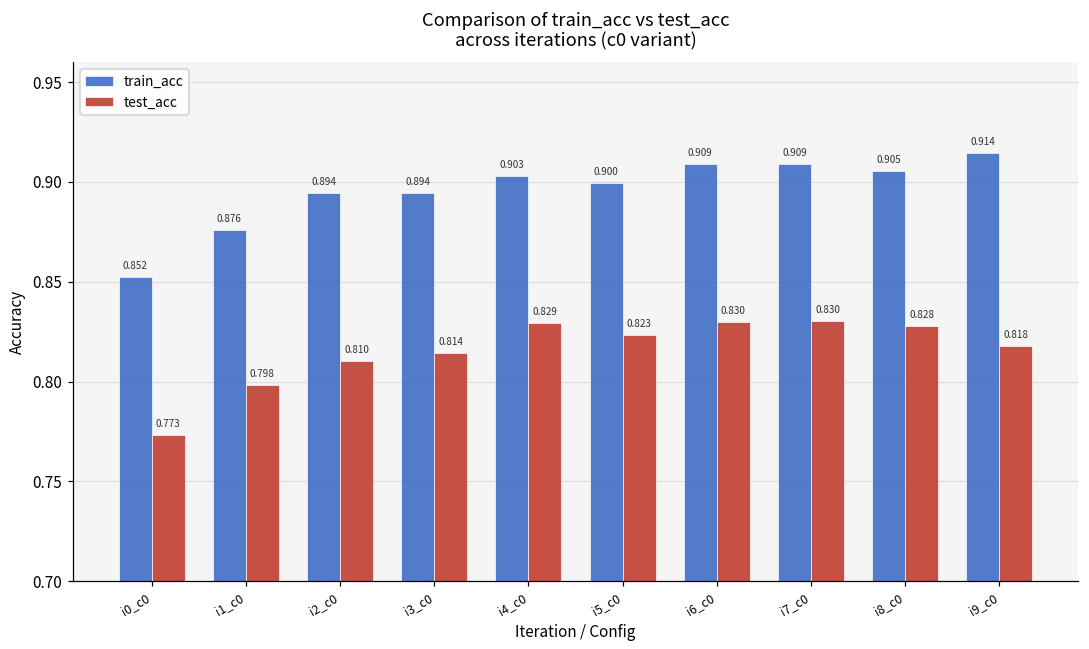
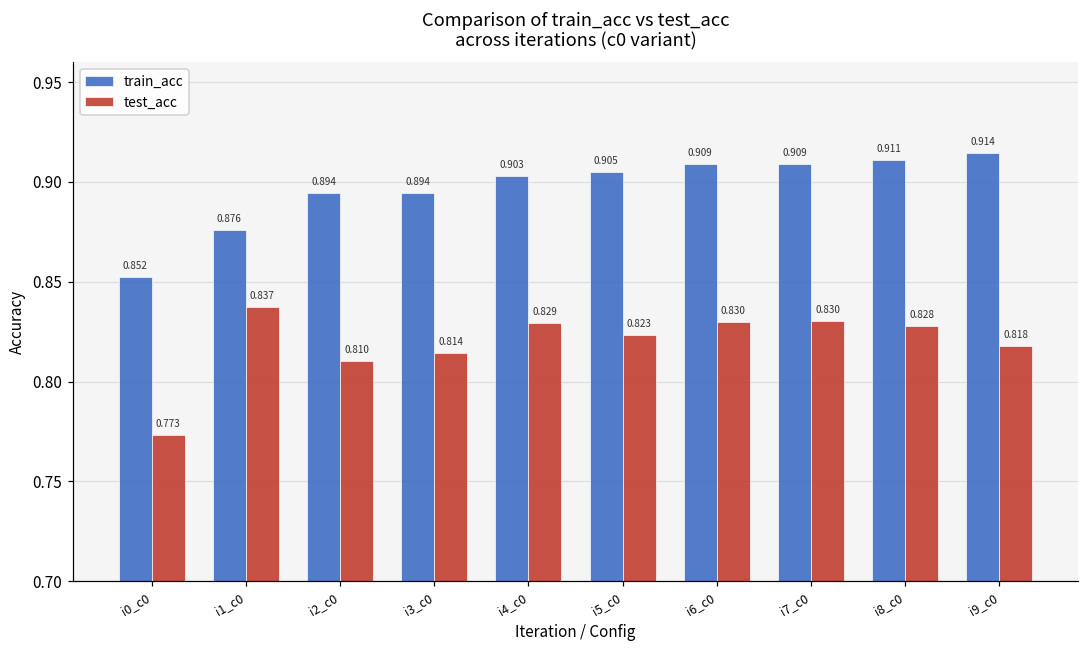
test_acc, i1_c0: 0.798 -> 0.837
train_acc, i5_c0: 0.900 -> 0.905
train_acc, i8_c0: 0.905 -> 0.911
